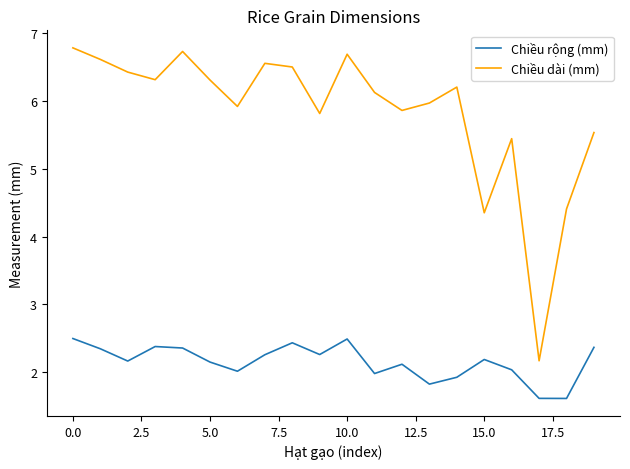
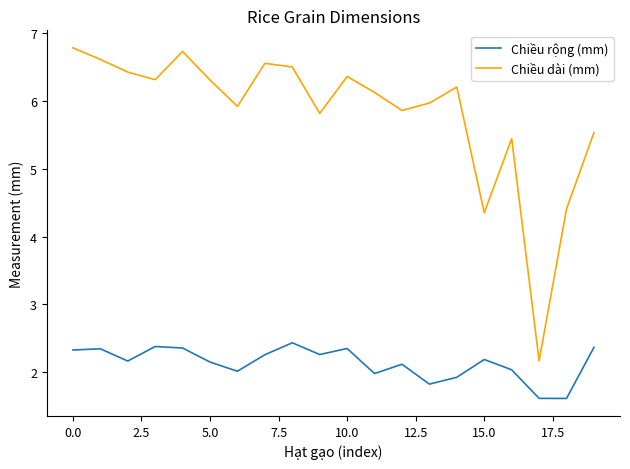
Chiều rộng (mm), 0.0: 2.5 -> 2.3
Chiều rộng (mm), 10.0: 2.5 -> 2.4
Chiều dài (mm), 10.0: 6.7 -> 6.4
